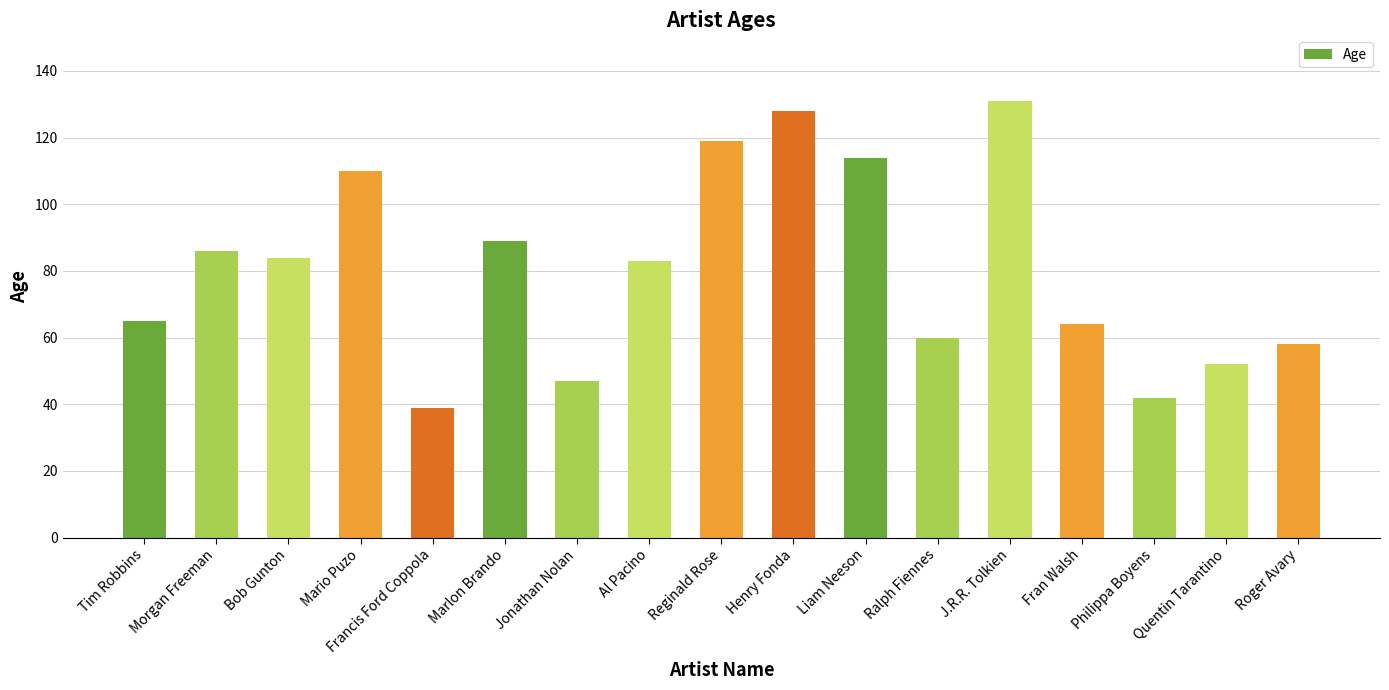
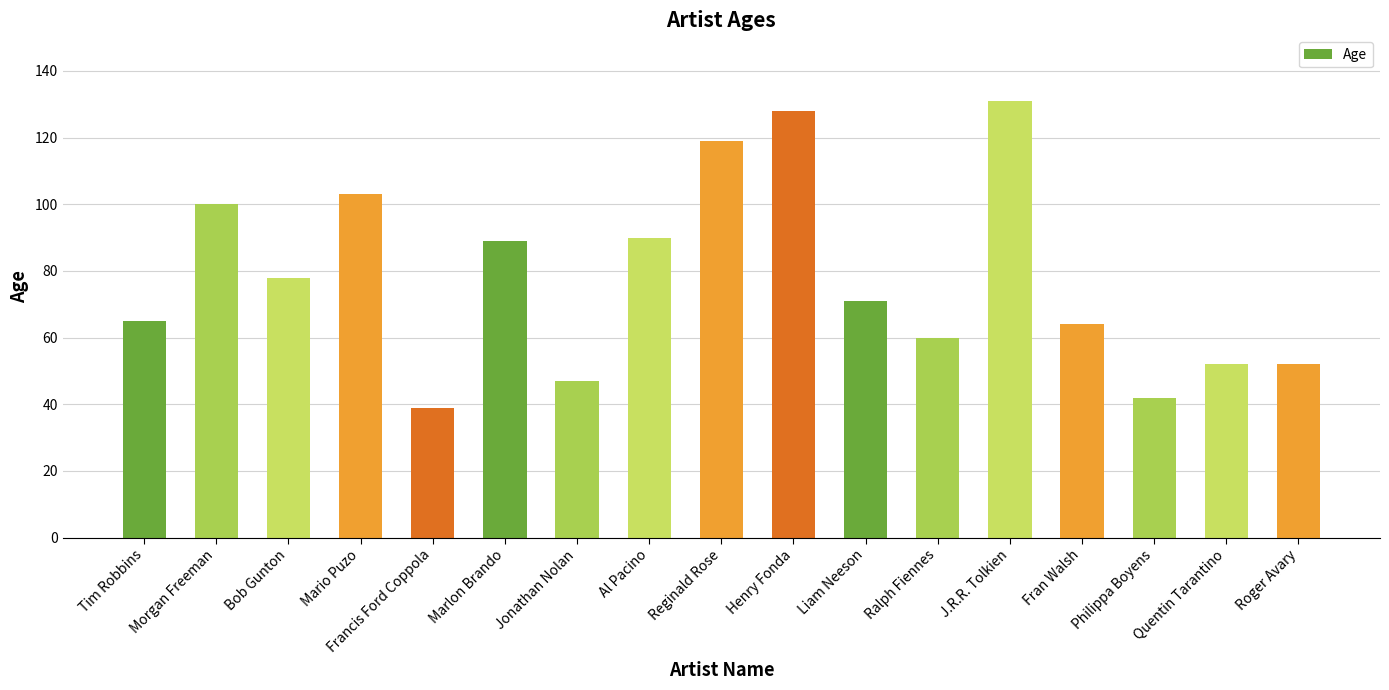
Morgan Freeman: 86 -> 100
Bob Gunton: 84 -> 78
Mario Puzo: 110 -> 103
Al Pacino: 83 -> 90
Liam Neeson: 114 -> 71
Roger Avary: 58 -> 52
